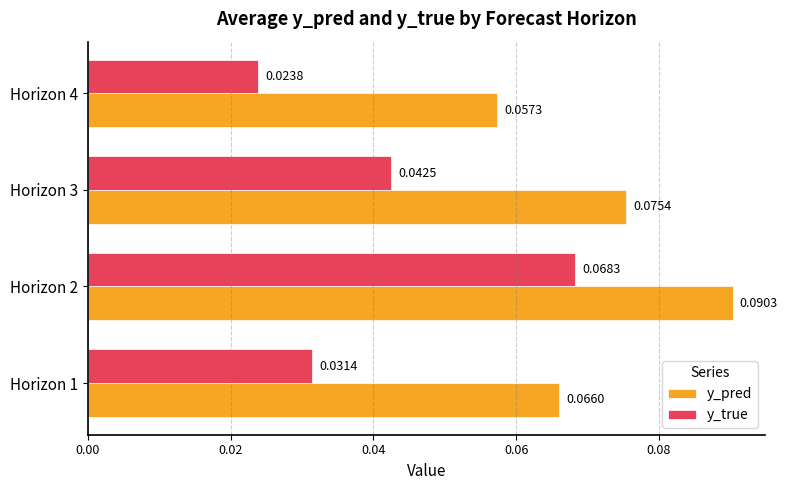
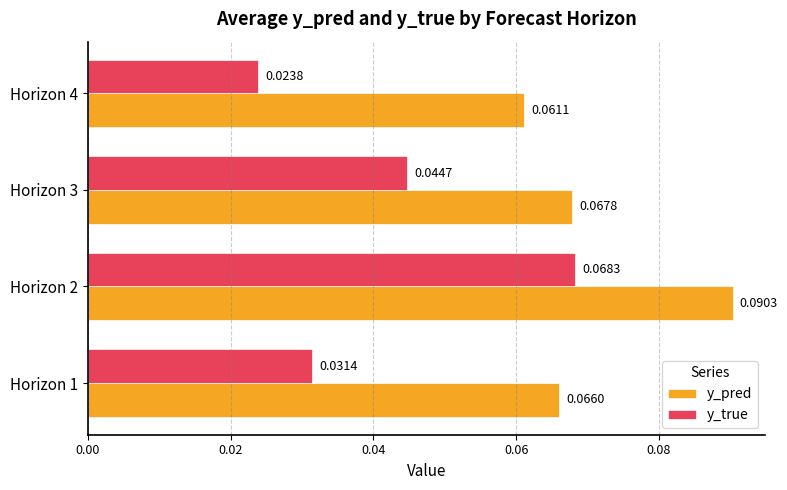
y_pred, Horizon 4: 0.0573 -> 0.0611
y_true, Horizon 3: 0.0425 -> 0.0447
y_pred, Horizon 3: 0.0754 -> 0.0678
